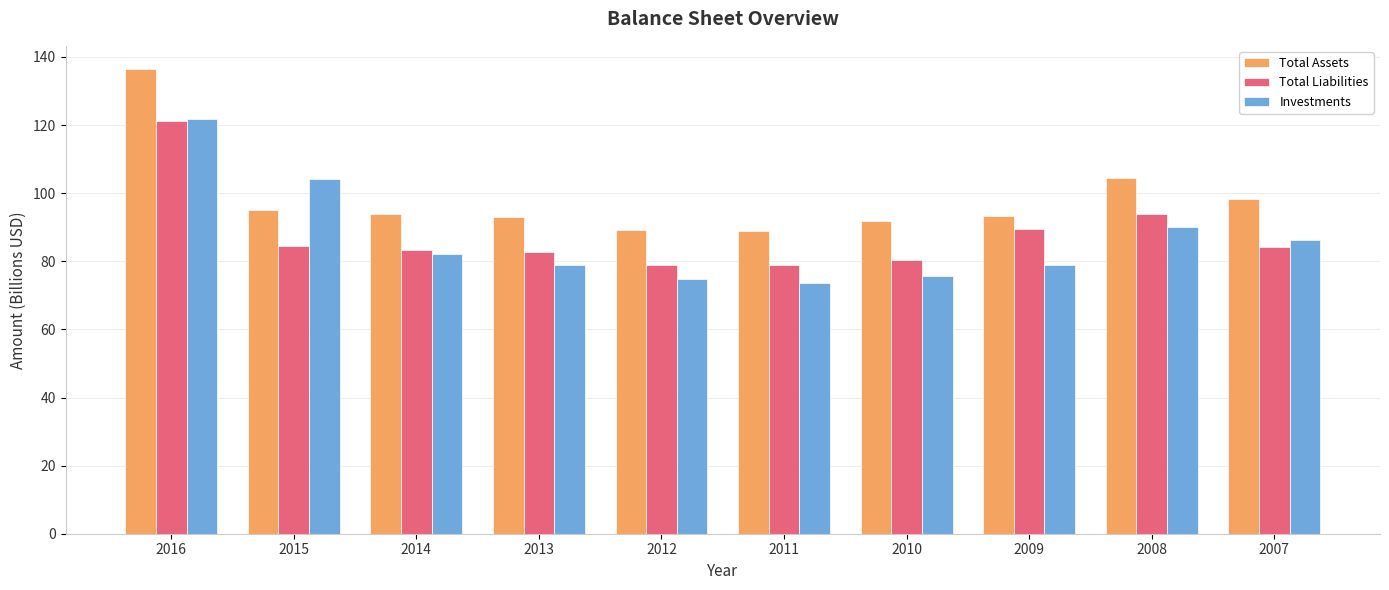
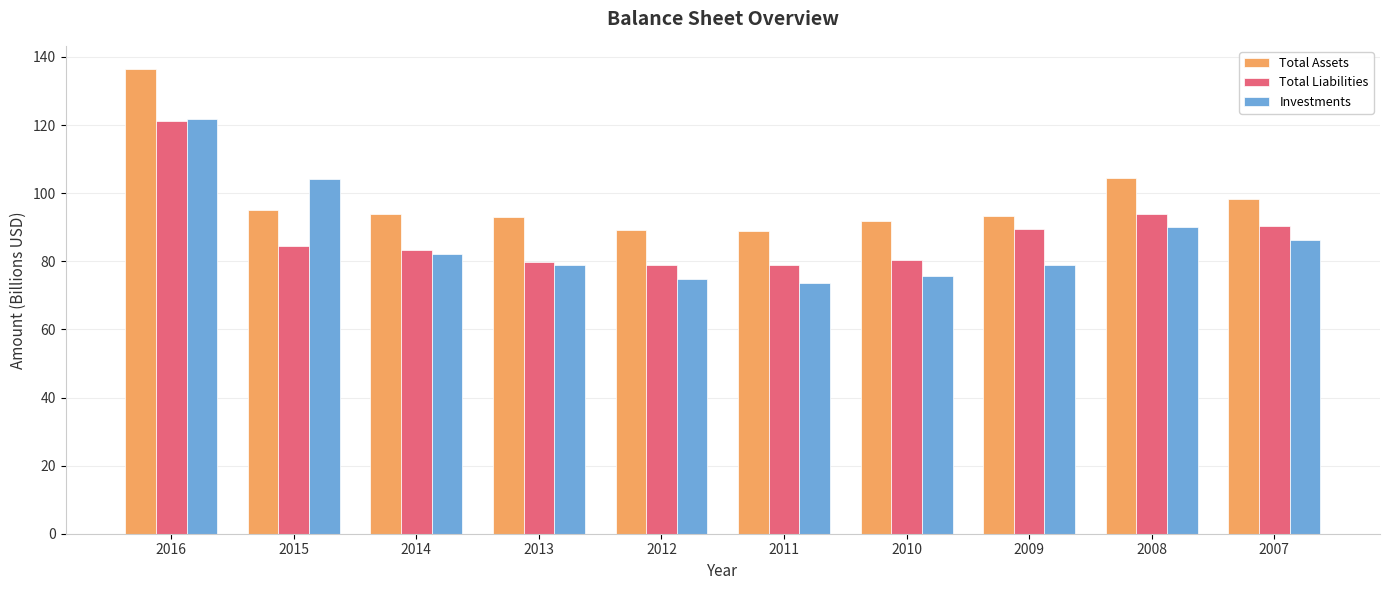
Total Liabilities, 2013: 83 -> 80
Total Liabilities, 2007: 84 -> 90
